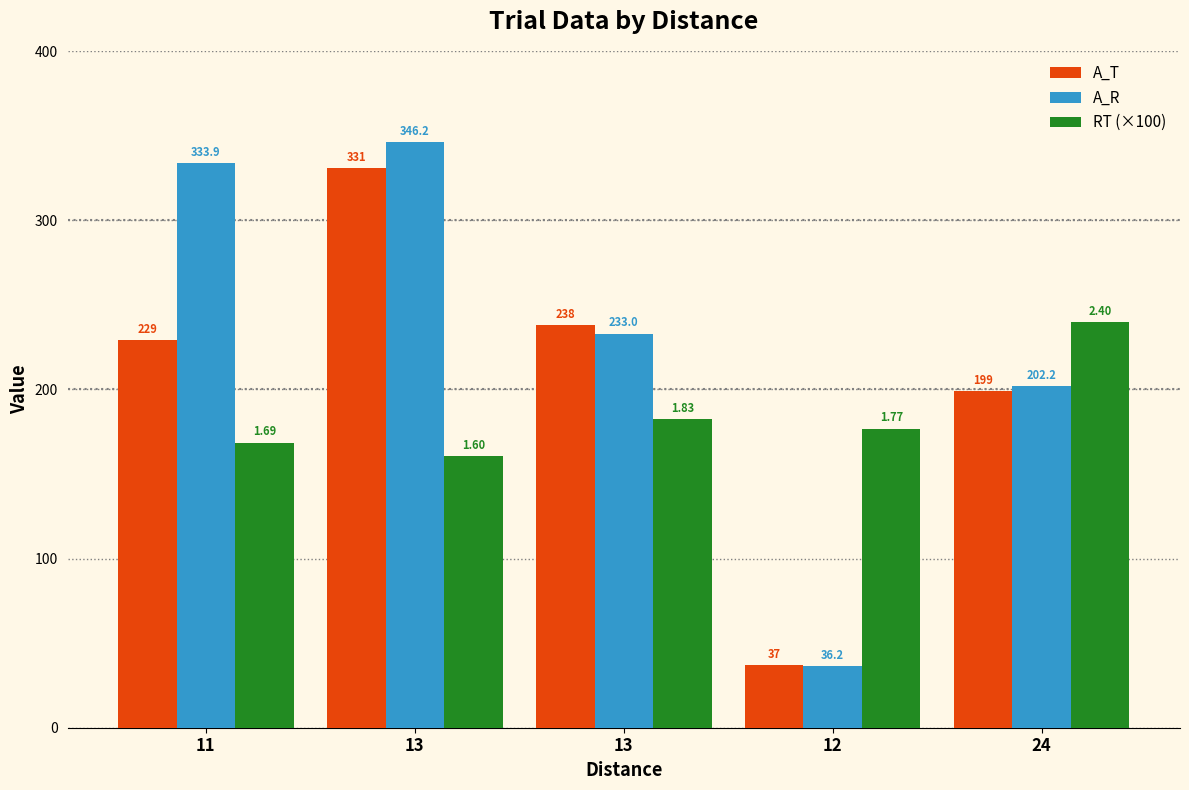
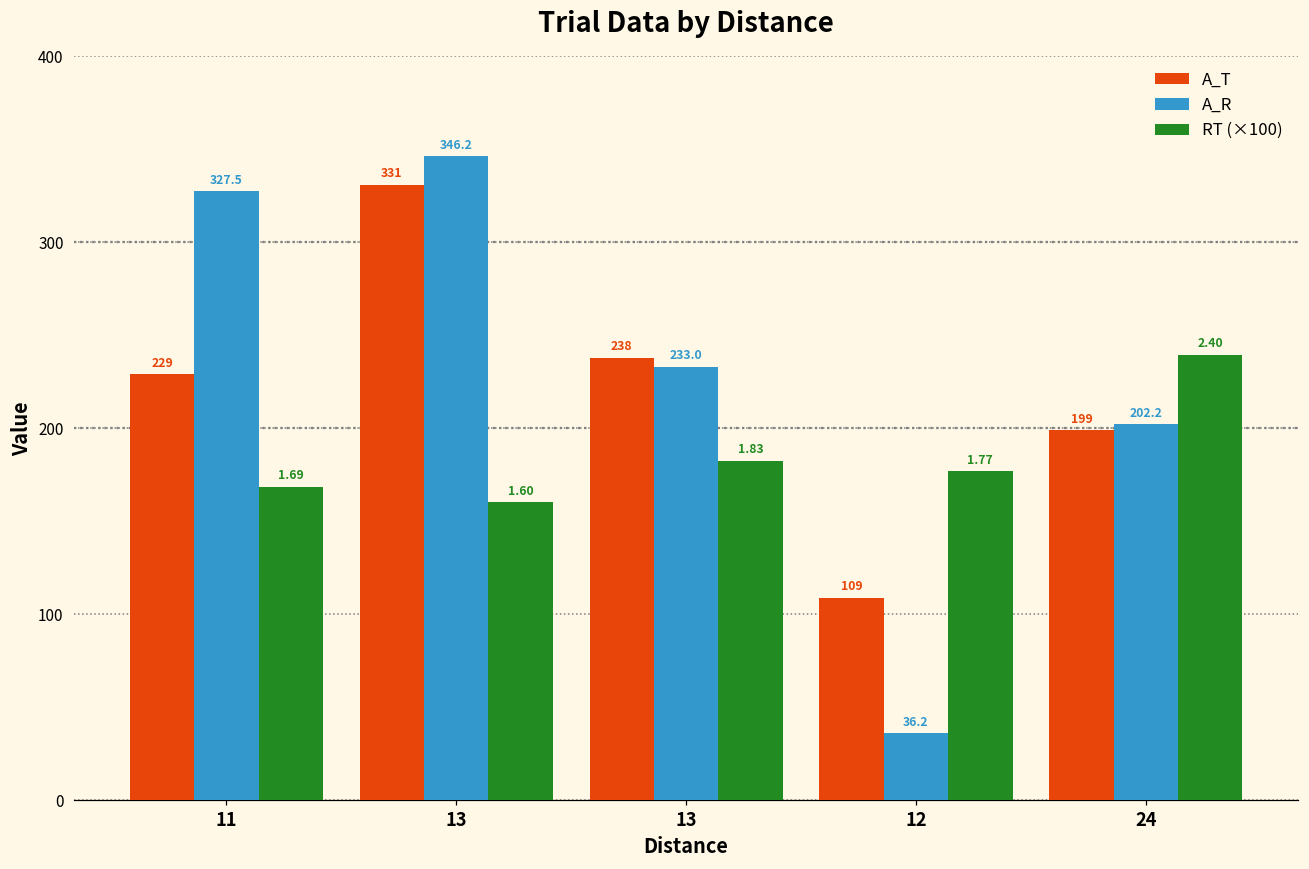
A_R, 11: 333.9 -> 327.5
A_T, 12: 37 -> 109
